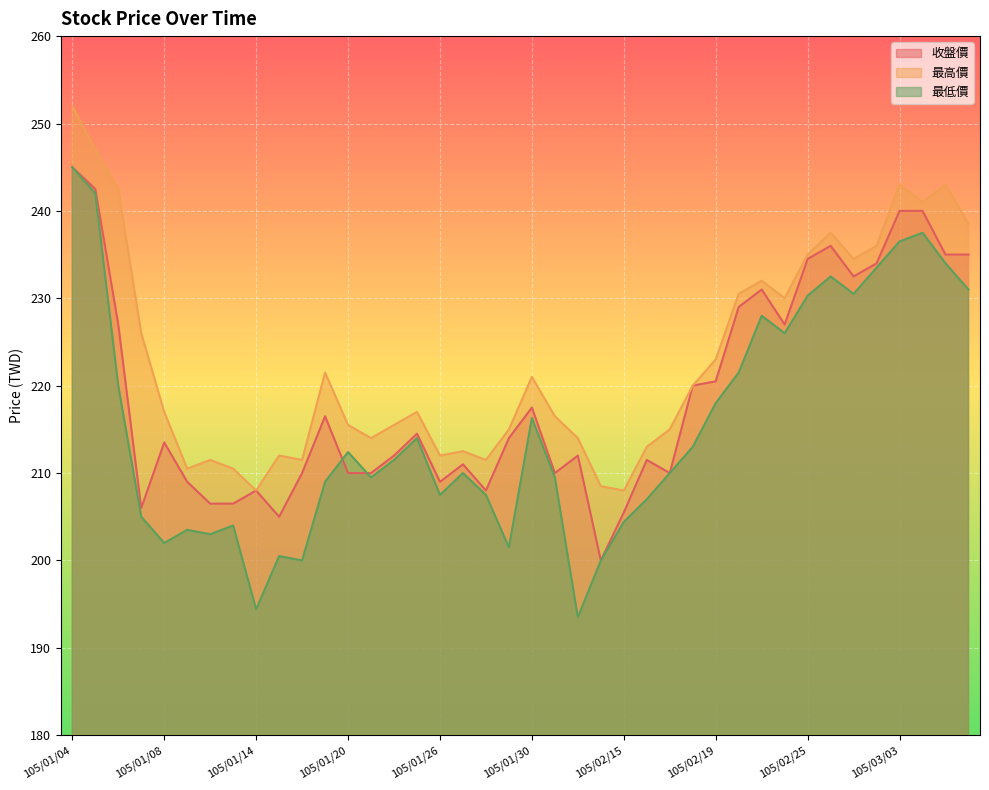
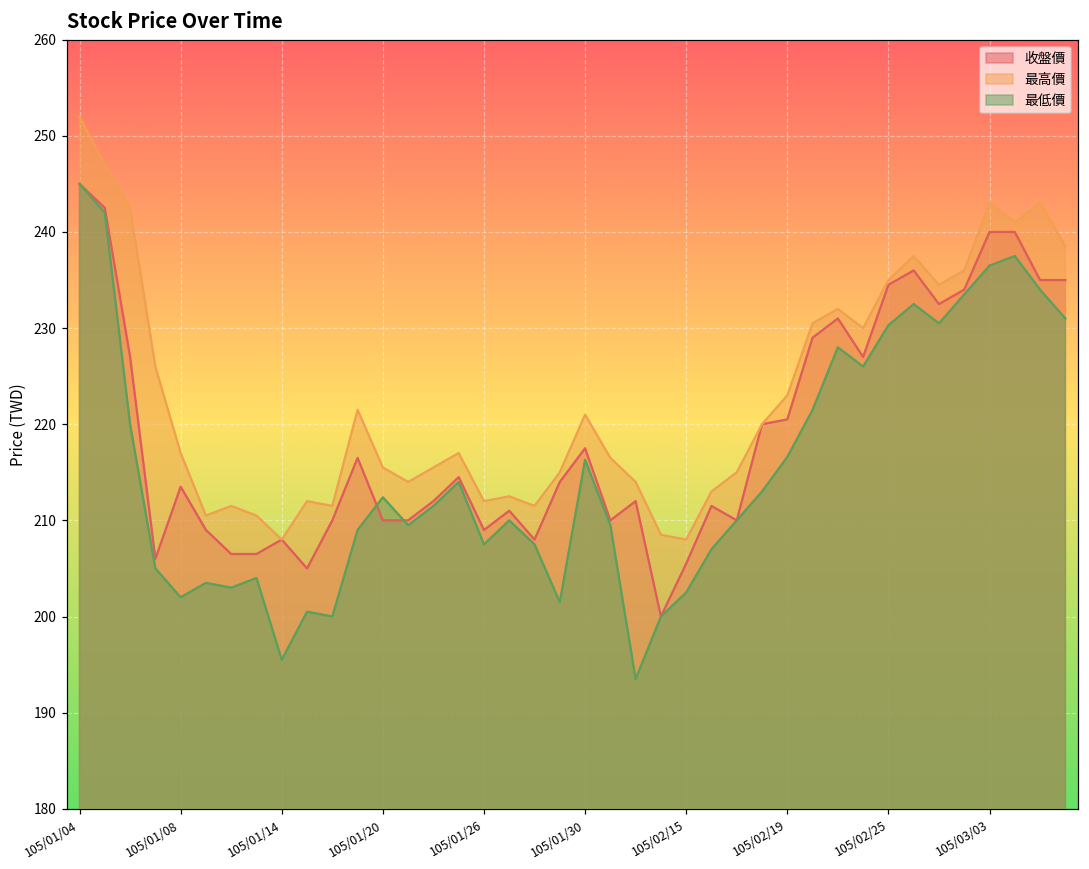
最低價, 105/01/14: 194 -> 196
最低價, 105/02/15: 204 -> 203
最低價, 105/02/19: 218 -> 217
